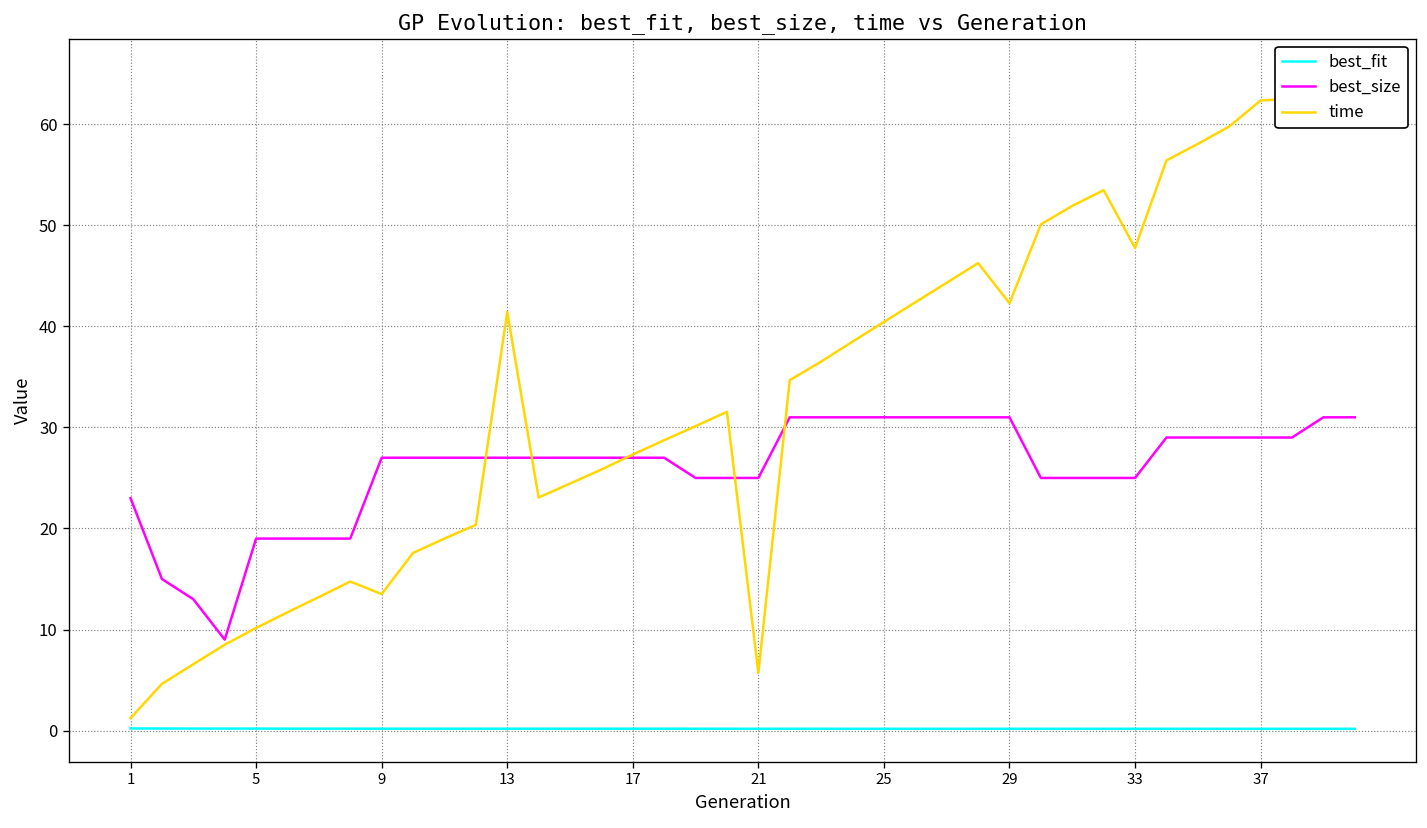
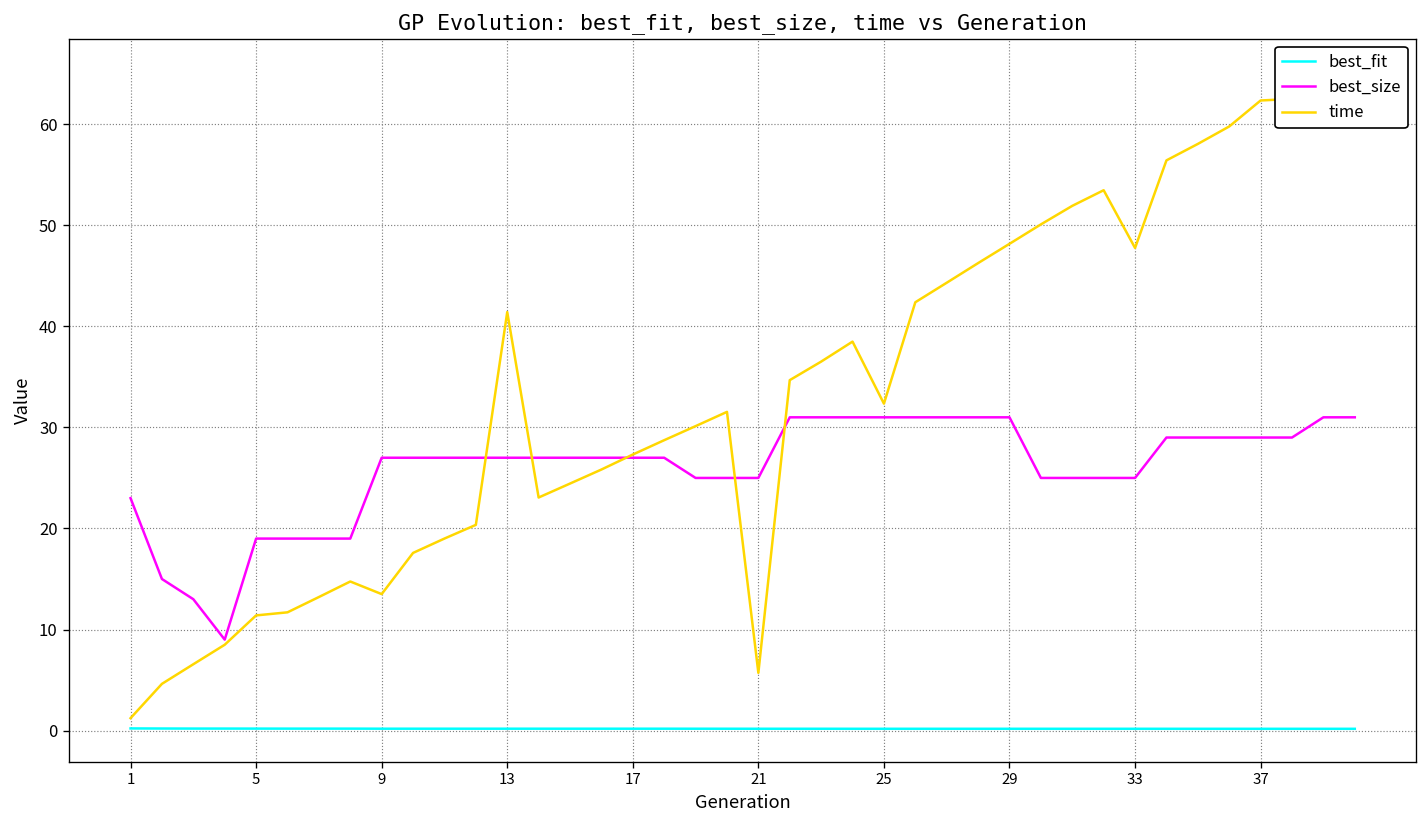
time, 5: 10 -> 11
time, 25: 40 -> 32
time, 29: 42 -> 48
